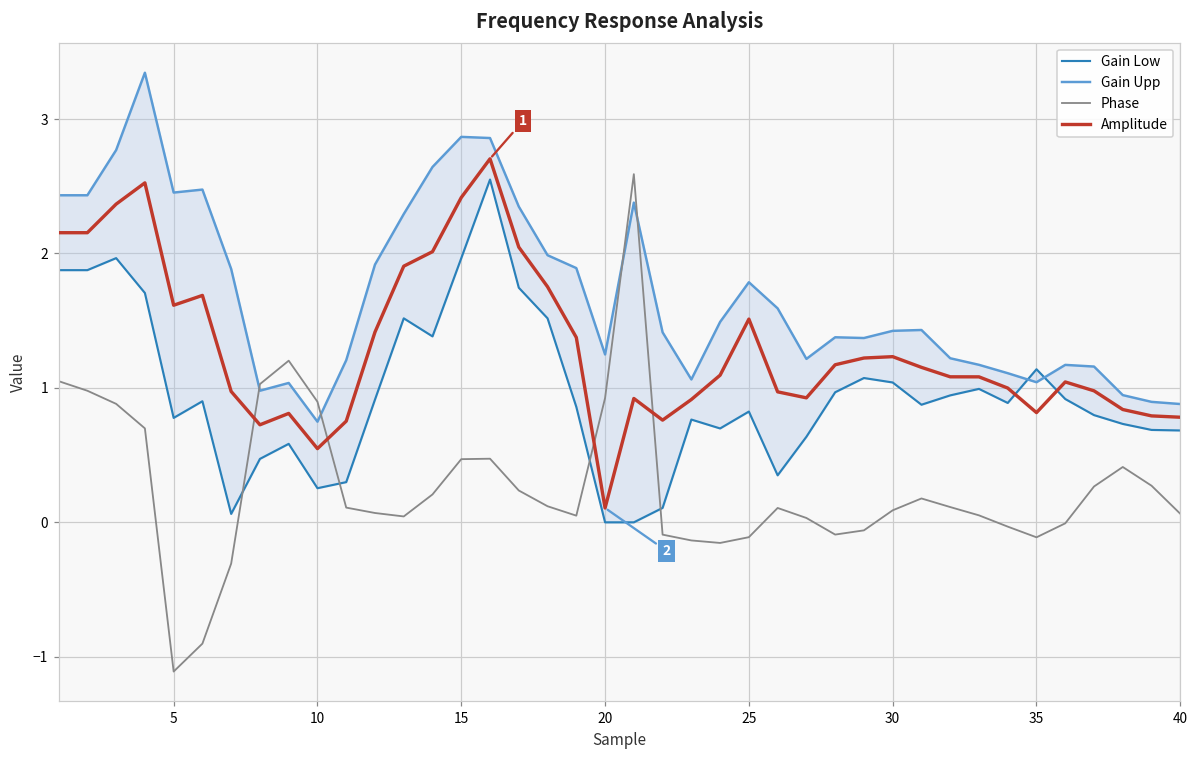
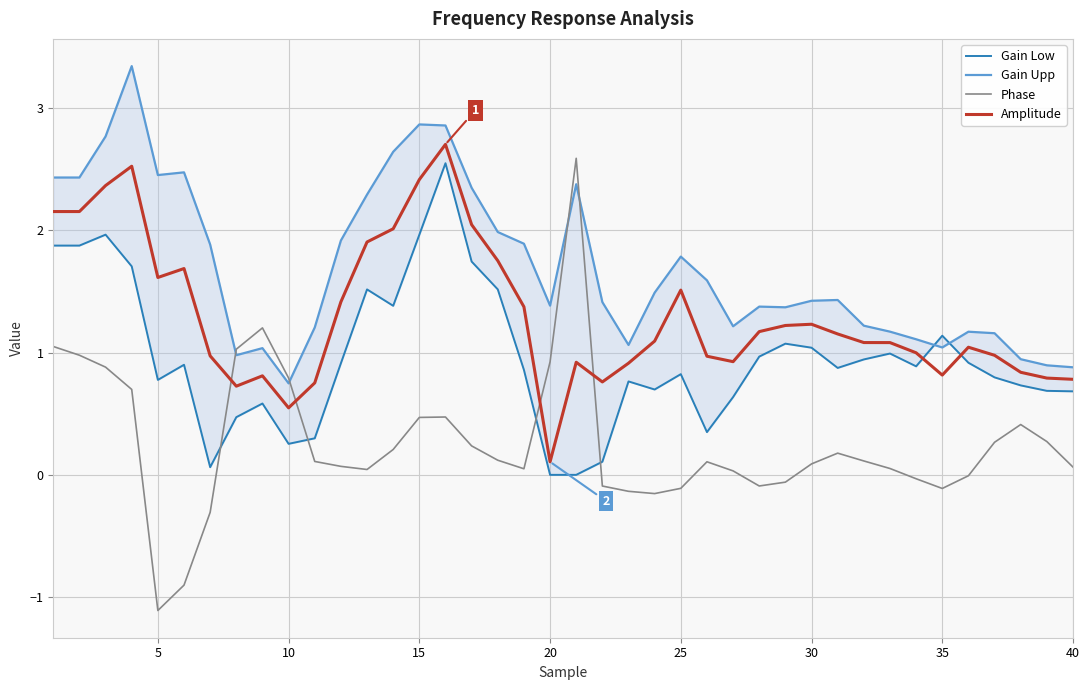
Phase, 10: 0.90 -> 0.79
Gain Upp, 20: 1.25 -> 1.38
